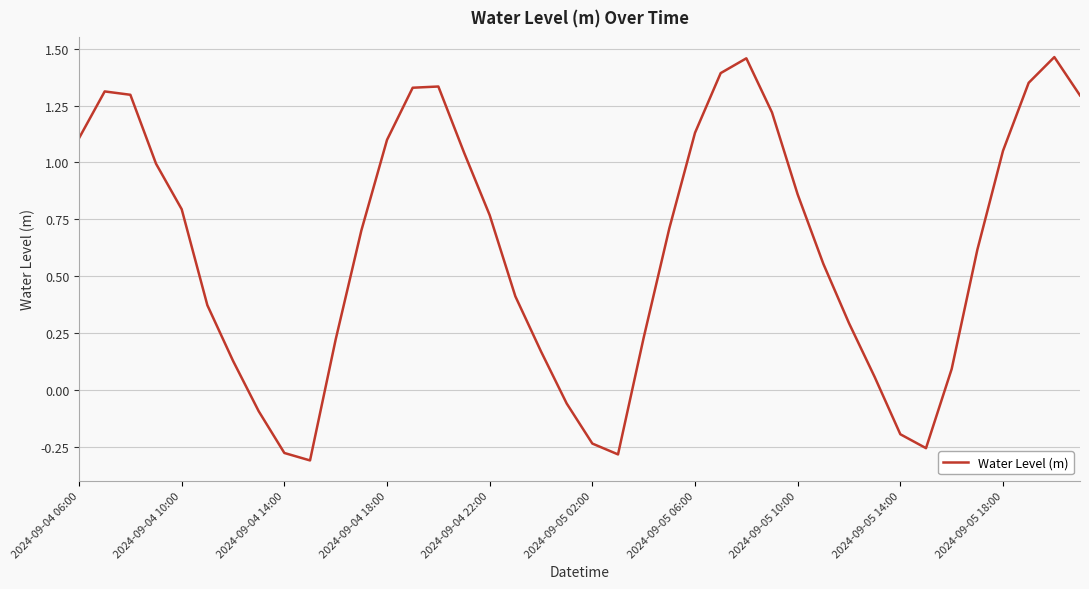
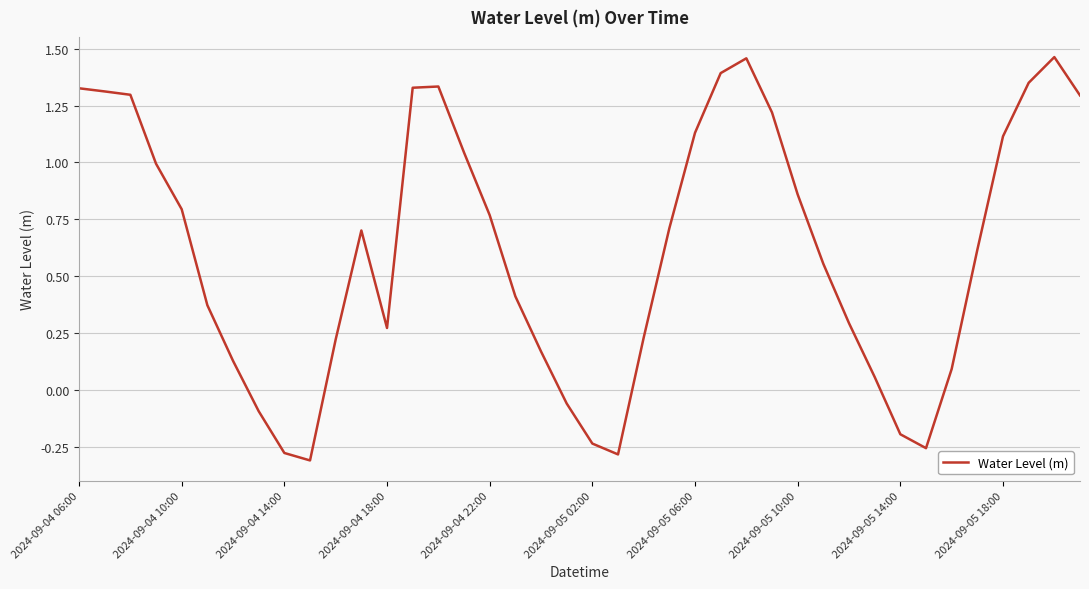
2024-09-04 06:00: 1.11 -> 1.33
2024-09-04 18:00: 1.10 -> 0.27
2024-09-05 18:00: 1.05 -> 1.12
